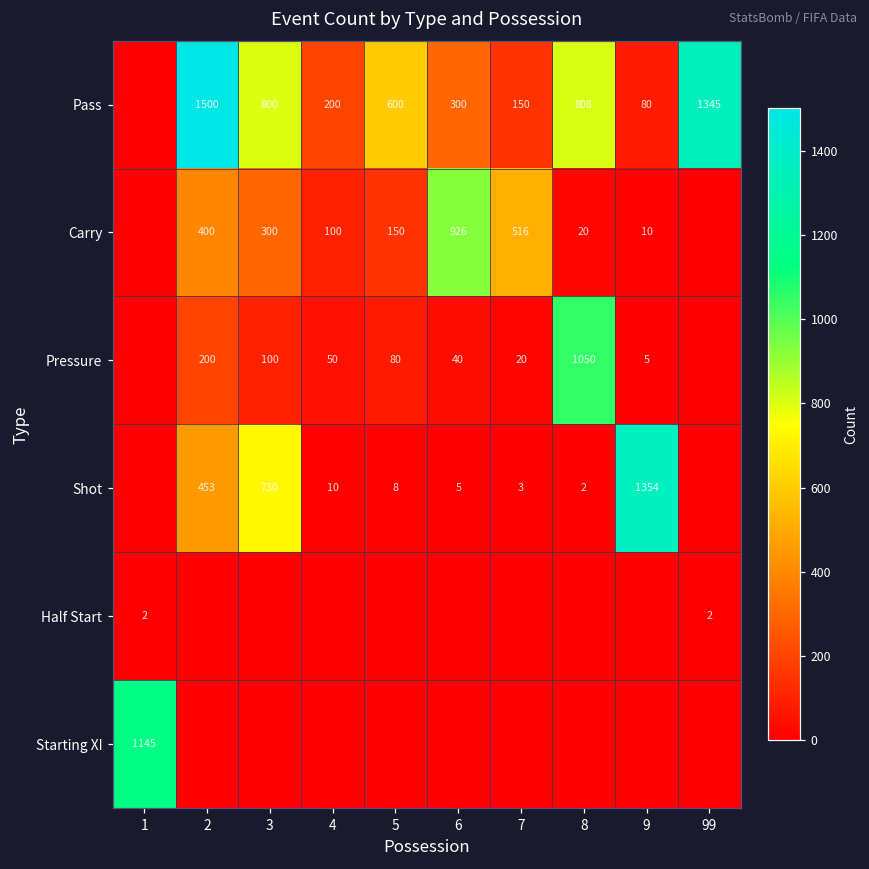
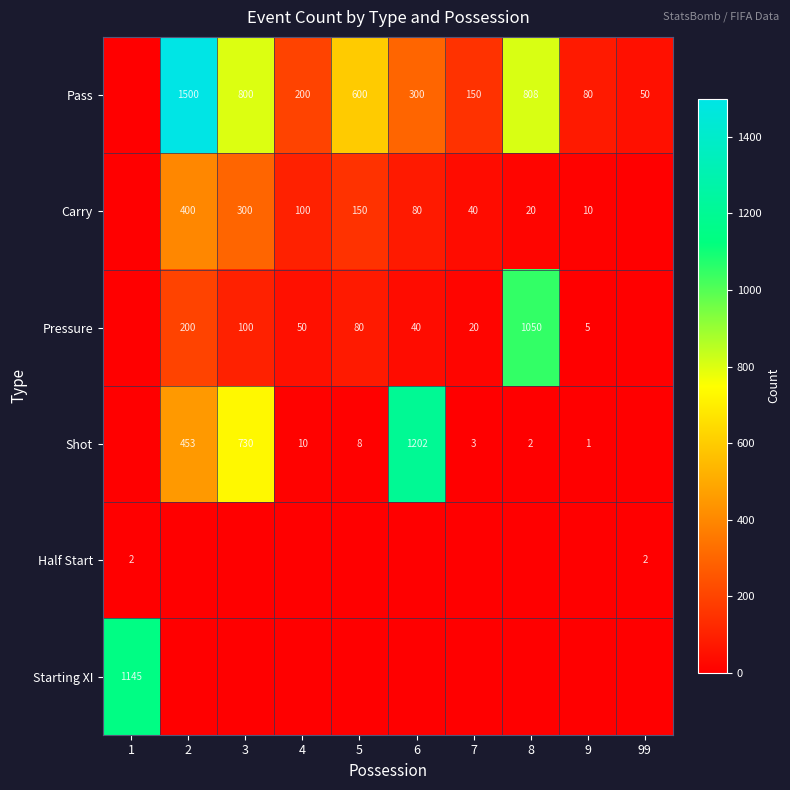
Pass, 99: 1345 -> 50
Carry, 6: 926 -> 80
Carry, 7: 516 -> 40
Shot, 6: 5 -> 1202
Shot, 9: 1354 -> 1
